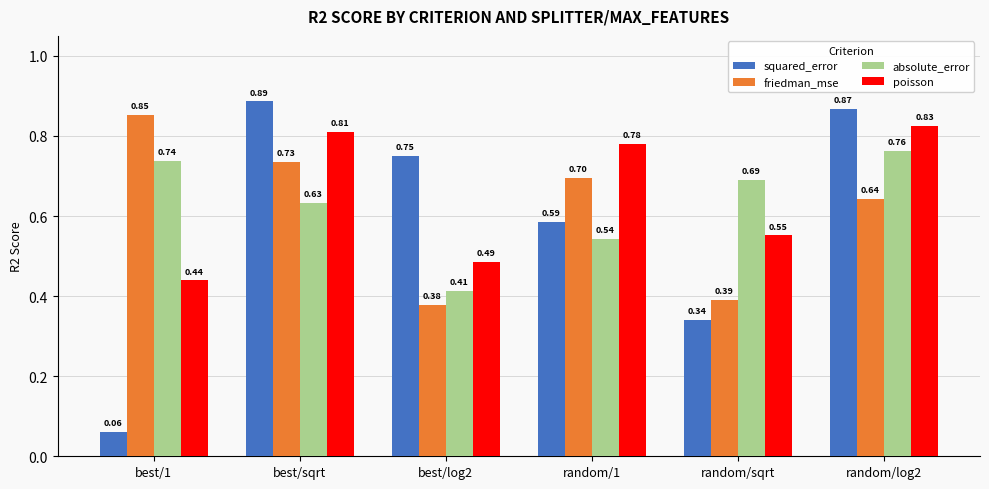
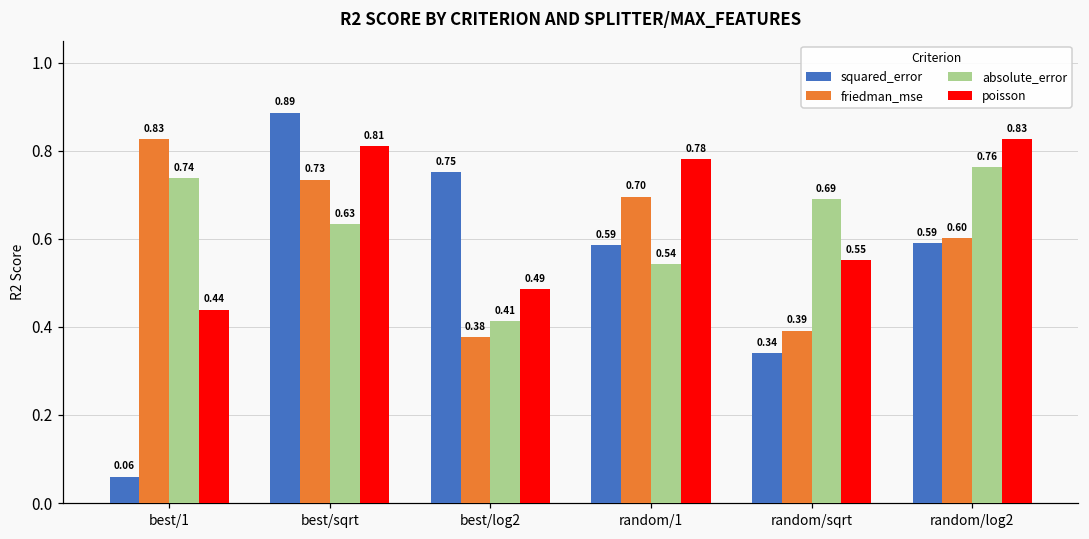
friedman_mse, best/1: 0.85 -> 0.83
squared_error, random/log2: 0.87 -> 0.59
friedman_mse, random/log2: 0.64 -> 0.60
